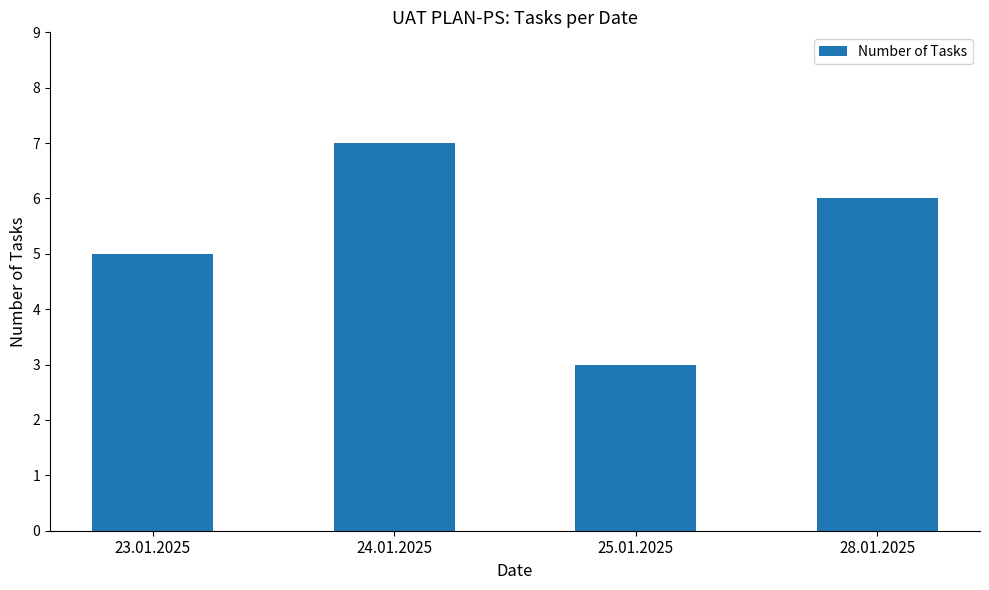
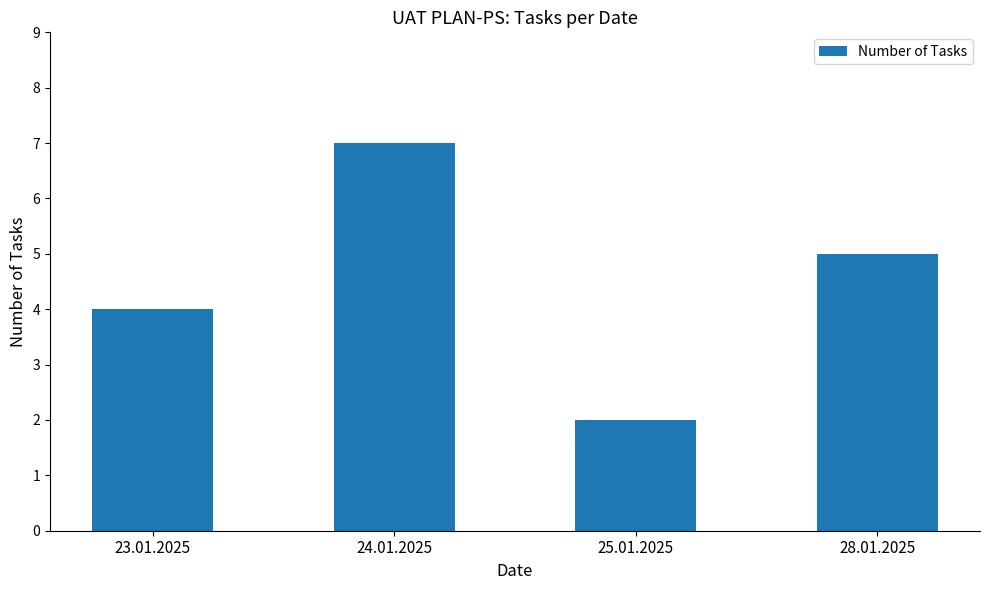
23.01.2025: 5 -> 4
25.01.2025: 3 -> 2
28.01.2025: 6 -> 5
